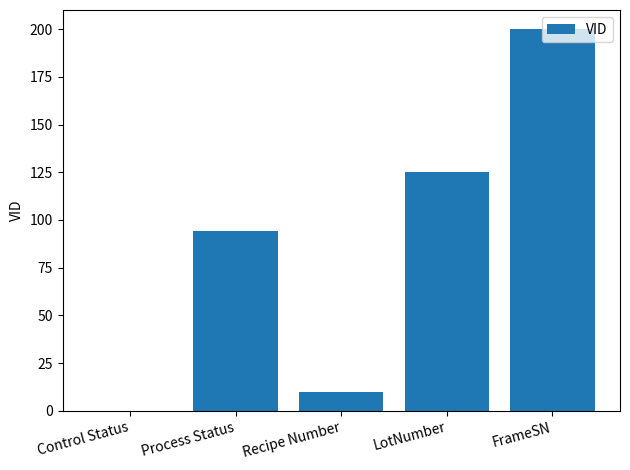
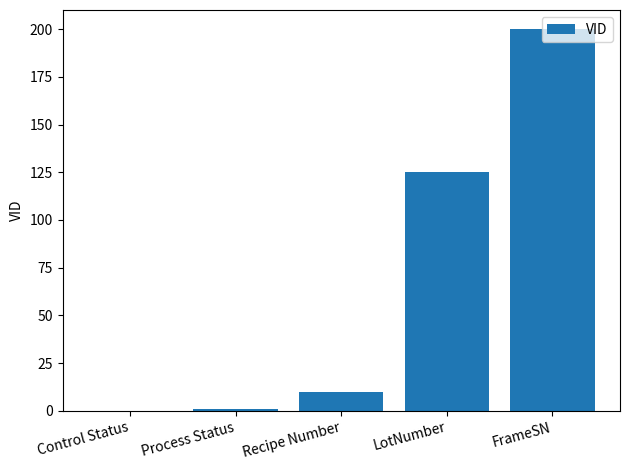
Process Status: 94 -> 1
